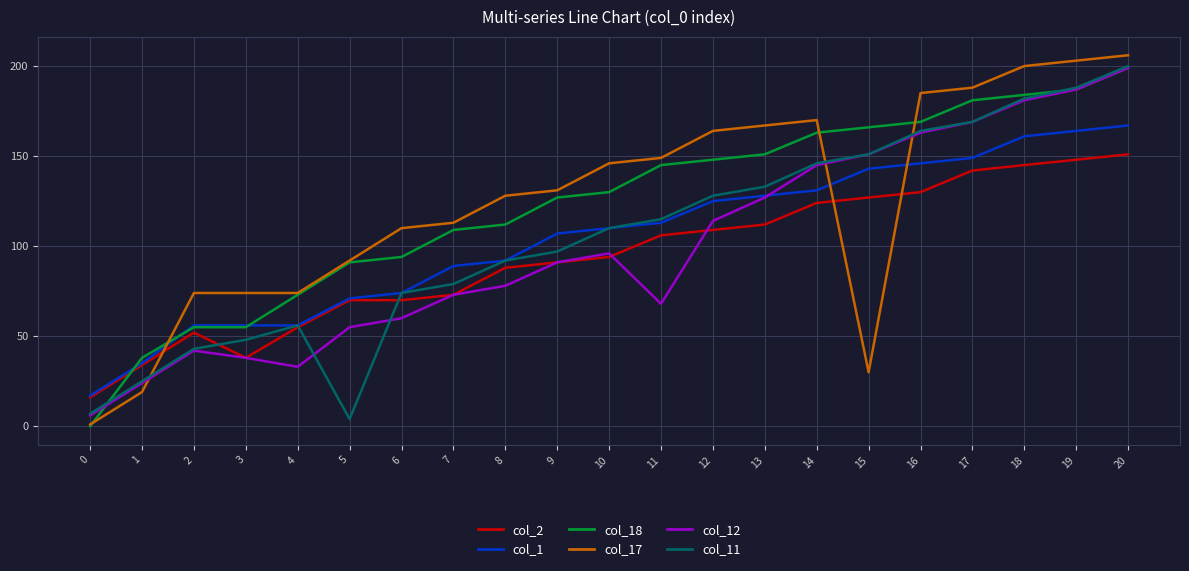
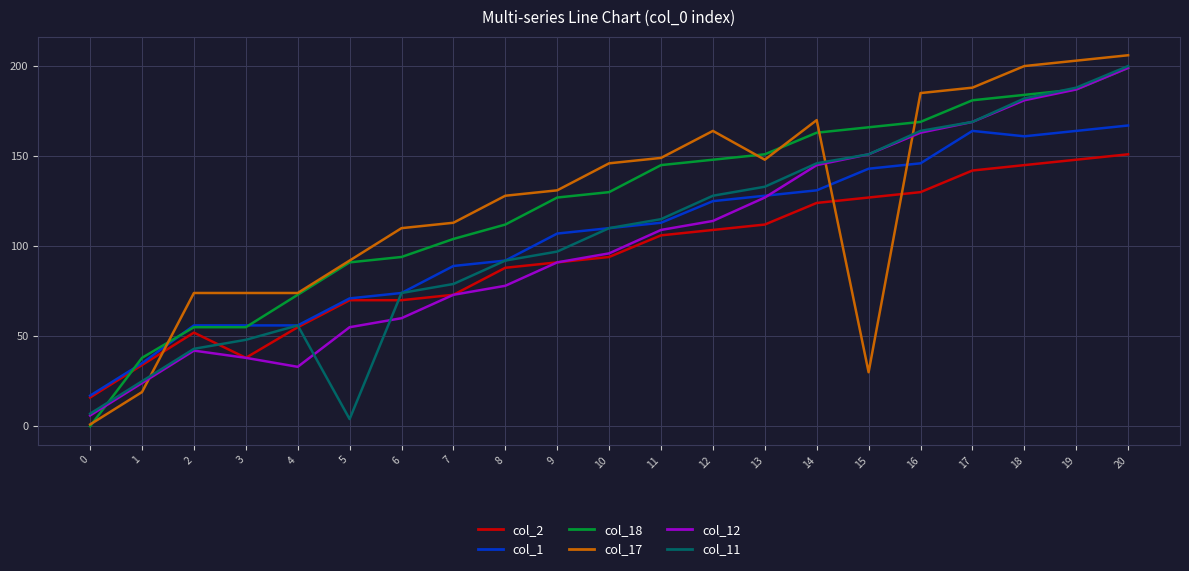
col_18, 7: 109 -> 104
col_12, 11: 68 -> 109
col_17, 13: 167 -> 148
col_1, 17: 149 -> 164
